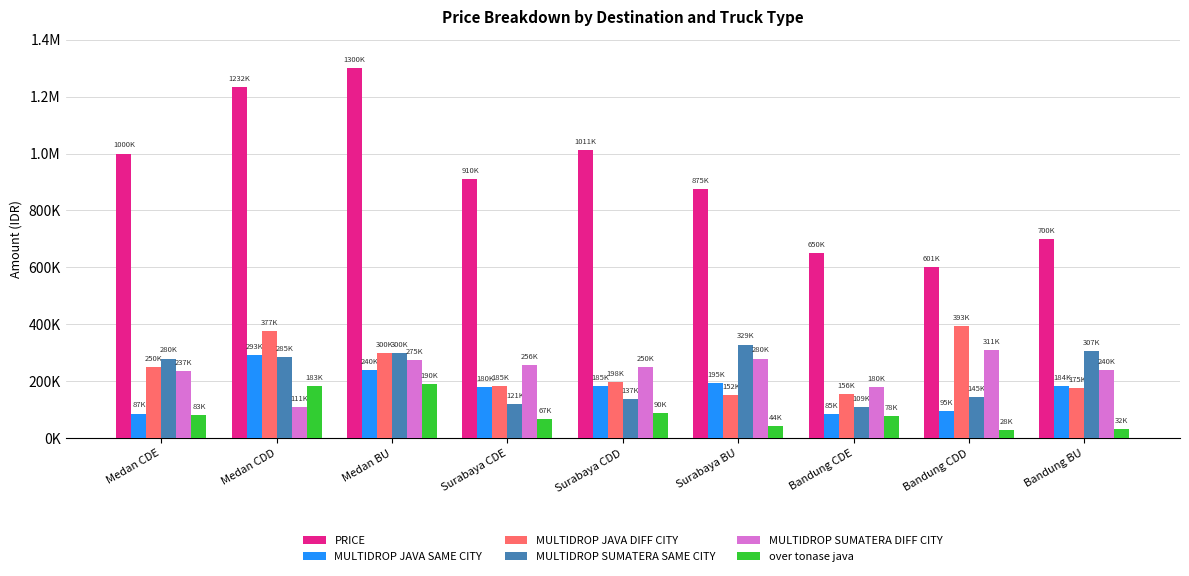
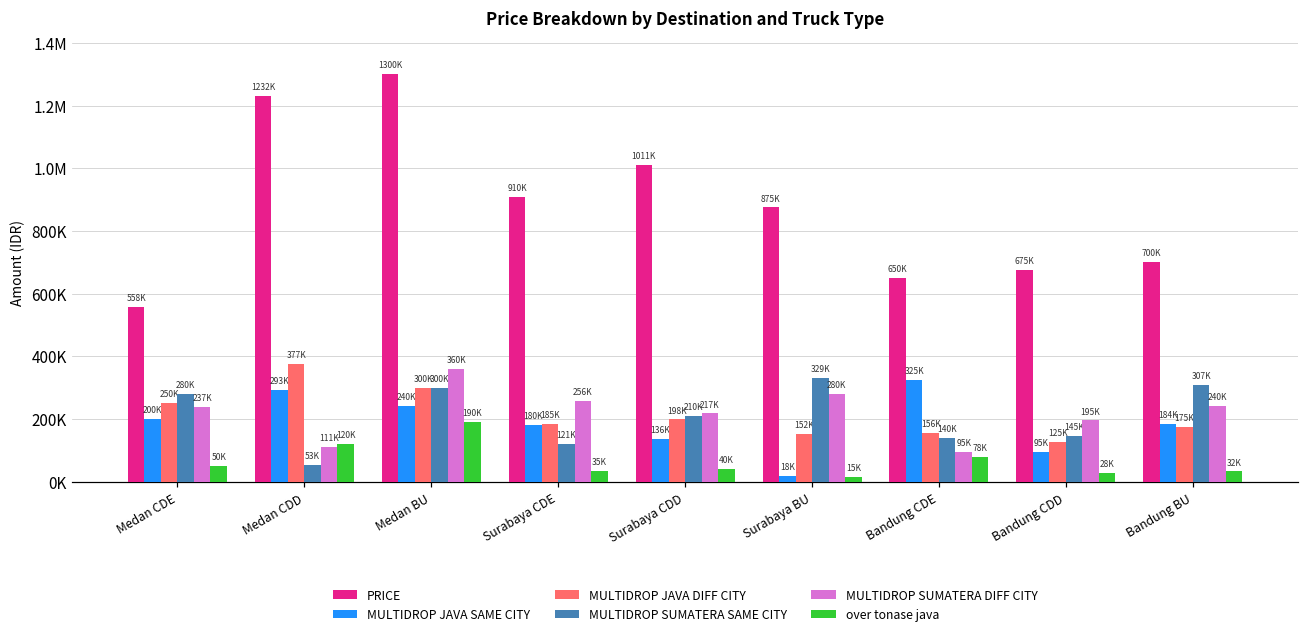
PRICE, Medan CDE: 1000K -> 558K
MULTIDROP JAVA SAME CITY, Medan CDE: 87K -> 200K
over tonase java, Medan CDE: 83K -> 50K
MULTIDROP SUMATERA SAME CITY, Medan CDD: 285K -> 53K
over tonase java, Medan CDD: 183K -> 120K
MULTIDROP SUMATERA DIFF CITY, Medan BU: 275K -> 360K
over tonase java, Surabaya CDE: 67K -> 35K
MULTIDROP JAVA SAME CITY, Surabaya CDD: 185K -> 136K
MULTIDROP SUMATERA SAME CITY, Surabaya CDD: 137K -> 210K
MULTIDROP SUMATERA DIFF CITY, Surabaya CDD: 250K -> 217K
over tonase java, Surabaya CDD: 90K -> 40K
MULTIDROP JAVA SAME CITY, Surabaya BU: 195K -> 18K
over tonase java, Surabaya BU: 44K -> 15K
MULTIDROP JAVA SAME CITY, Bandung CDE: 85K -> 325K
MULTIDROP SUMATERA SAME CITY, Bandung CDE: 109K -> 140K
MULTIDROP SUMATERA DIFF CITY, Bandung CDE: 180K -> 95K
PRICE, Bandung CDD: 601K -> 675K
MULTIDROP JAVA DIFF CITY, Bandung CDD: 393K -> 125K
MULTIDROP SUMATERA DIFF CITY, Bandung CDD: 311K -> 195K
